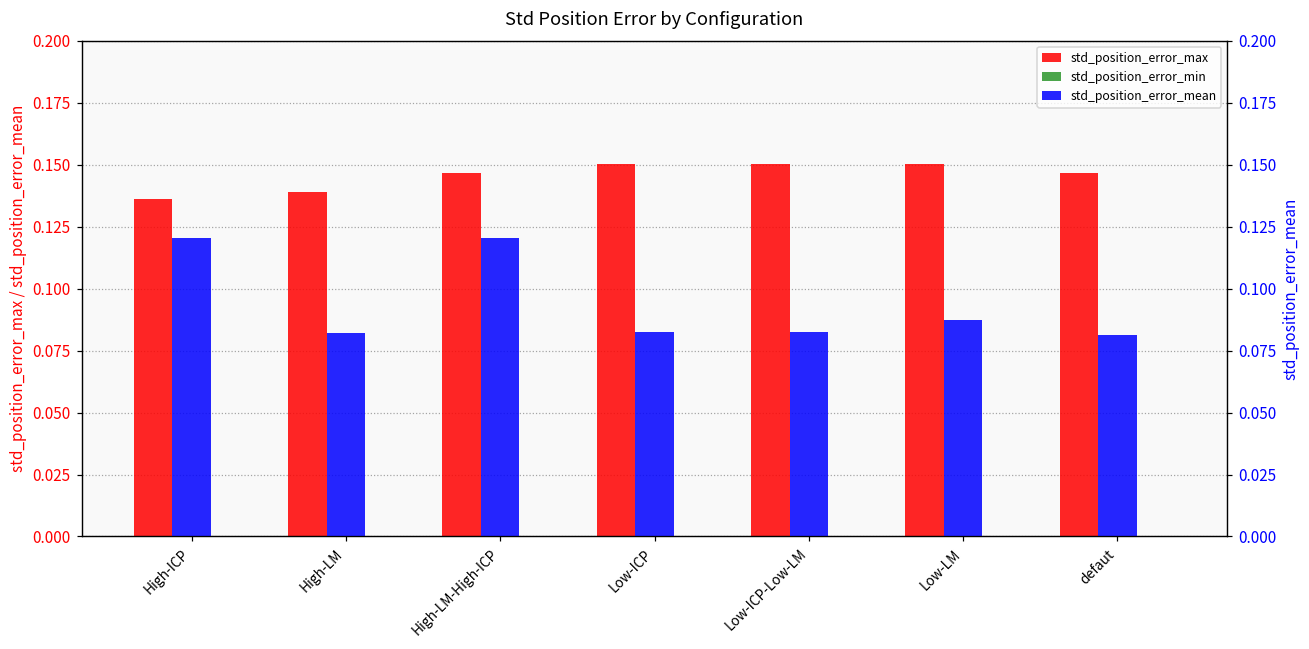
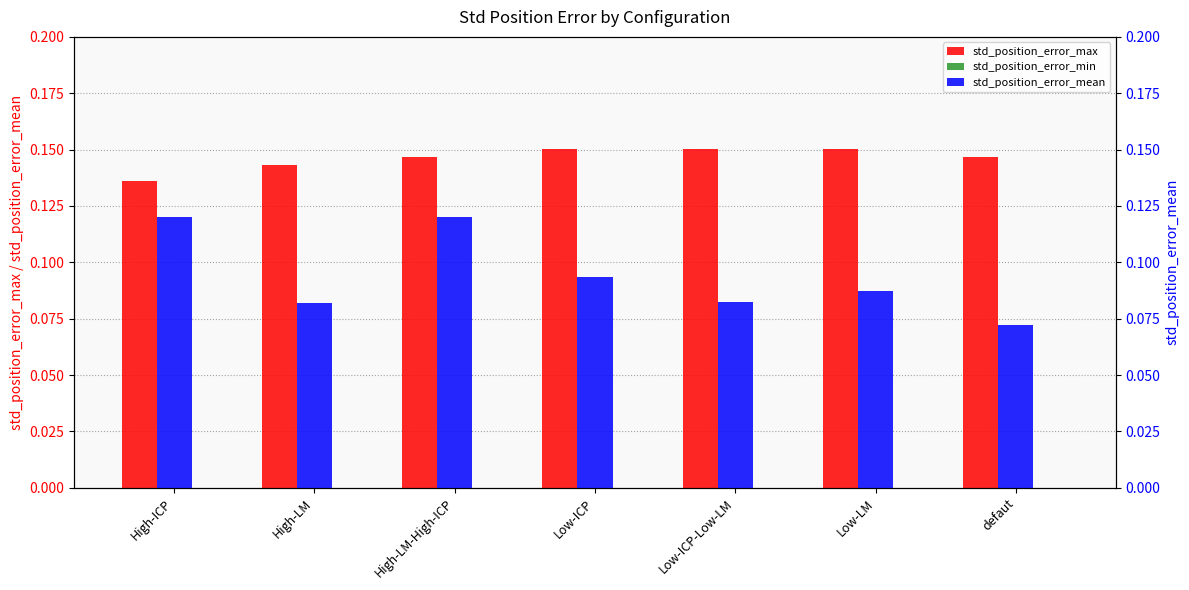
std_position_error_max, High-LM: 0.139 -> 0.143
std_position_error_mean, Low-ICP: 0.083 -> 0.094
std_position_error_mean, defaut: 0.081 -> 0.072
